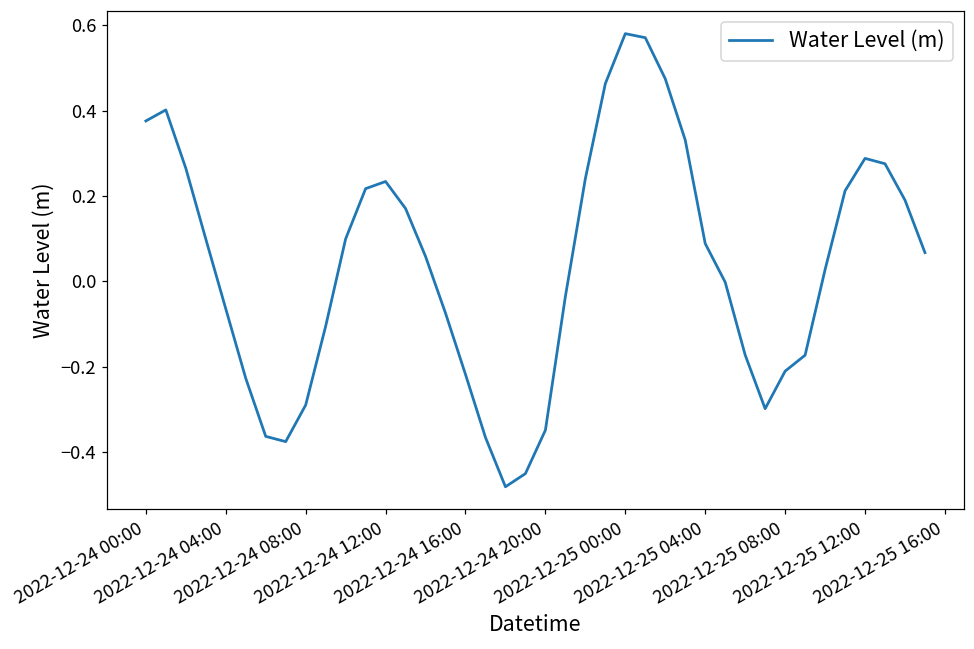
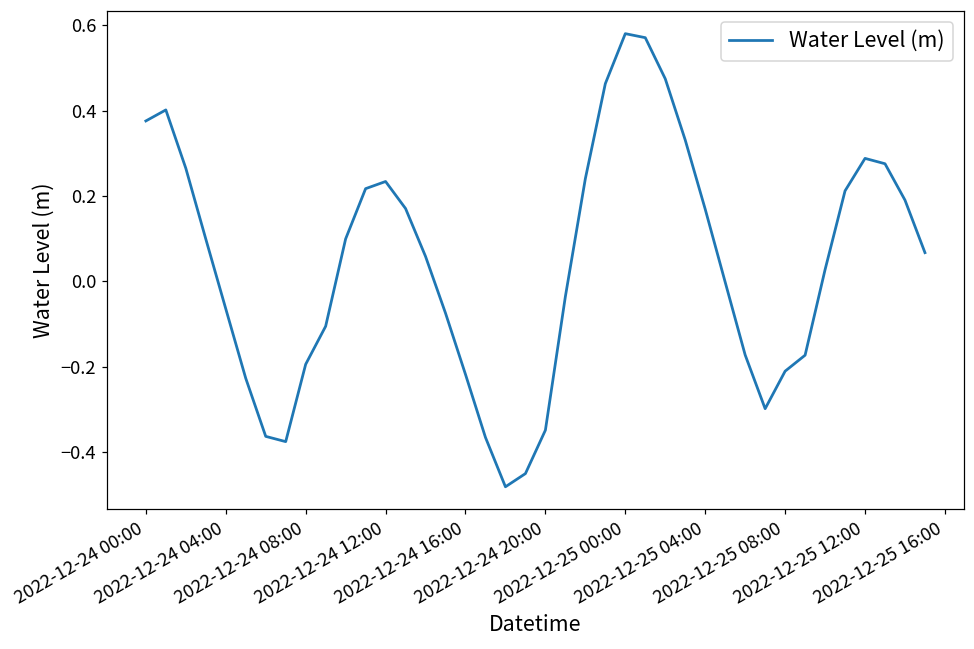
2022-12-24 08:00: -0.29 -> -0.19
2022-12-25 04:00: 0.09 -> 0.17
